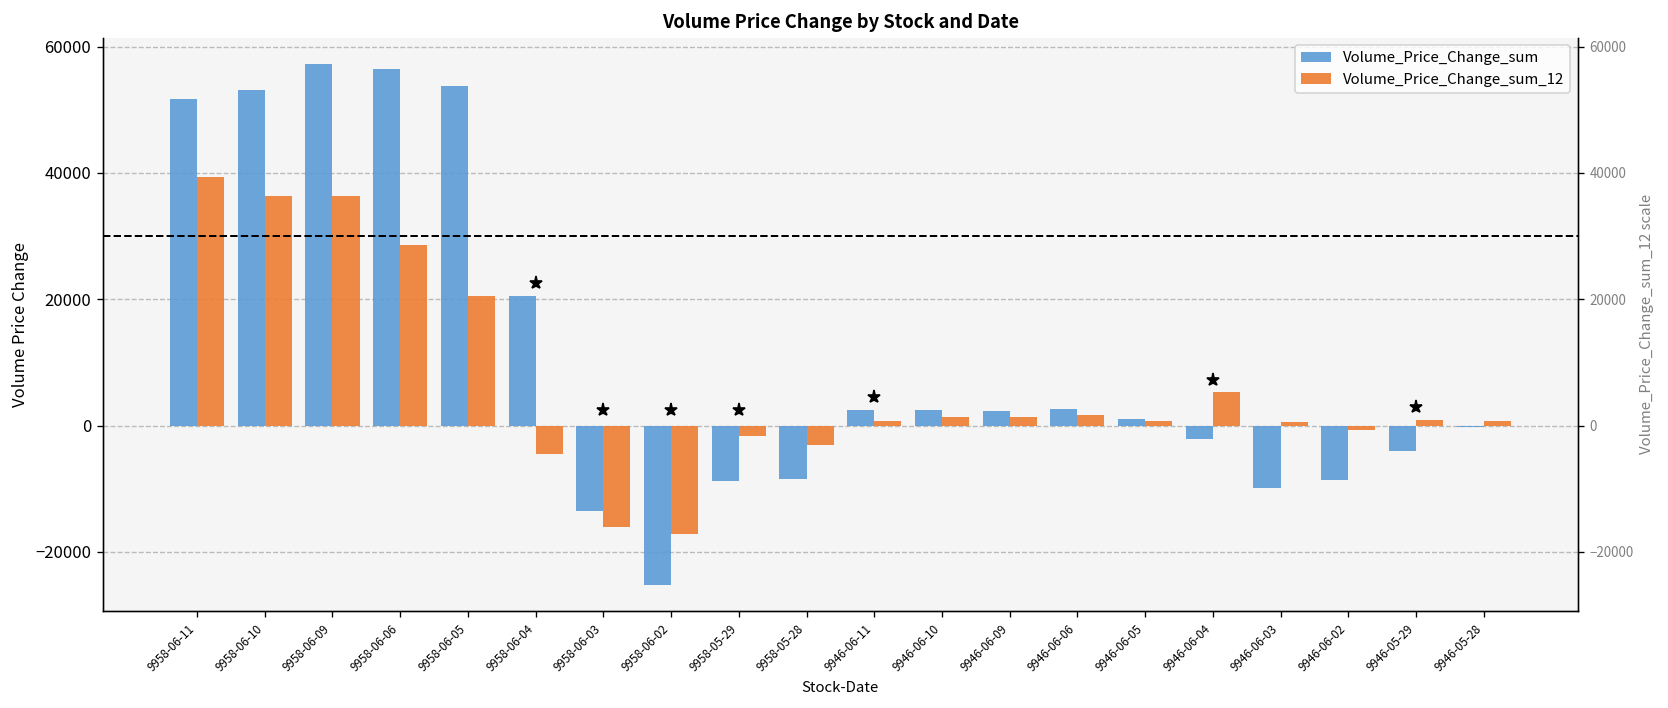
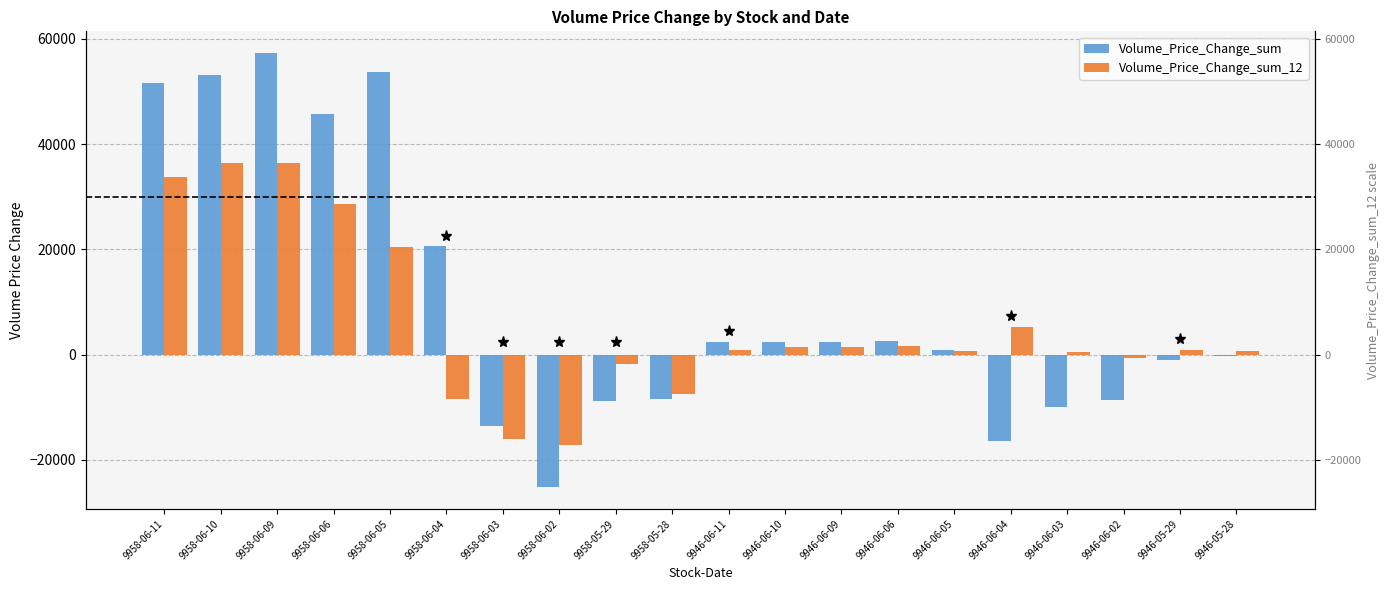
Volume_Price_Change_sum_12, 9958-06-11: 39000 -> 34000
Volume_Price_Change_sum, 9958-06-06: 56000 -> 46000
Volume_Price_Change_sum_12, 9958-06-04: -5000 -> -8000
Volume_Price_Change_sum_12, 9958-05-28: -3000 -> -7000
Volume_Price_Change_sum, 9946-06-04: -2000 -> -16000
Volume_Price_Change_sum, 9946-05-29: -4000 -> -1000
